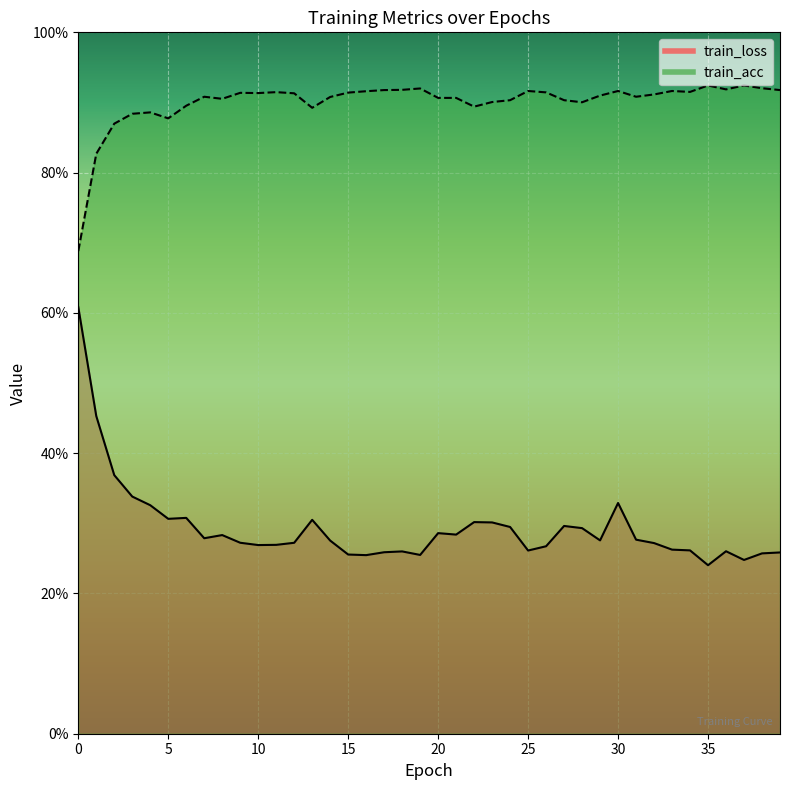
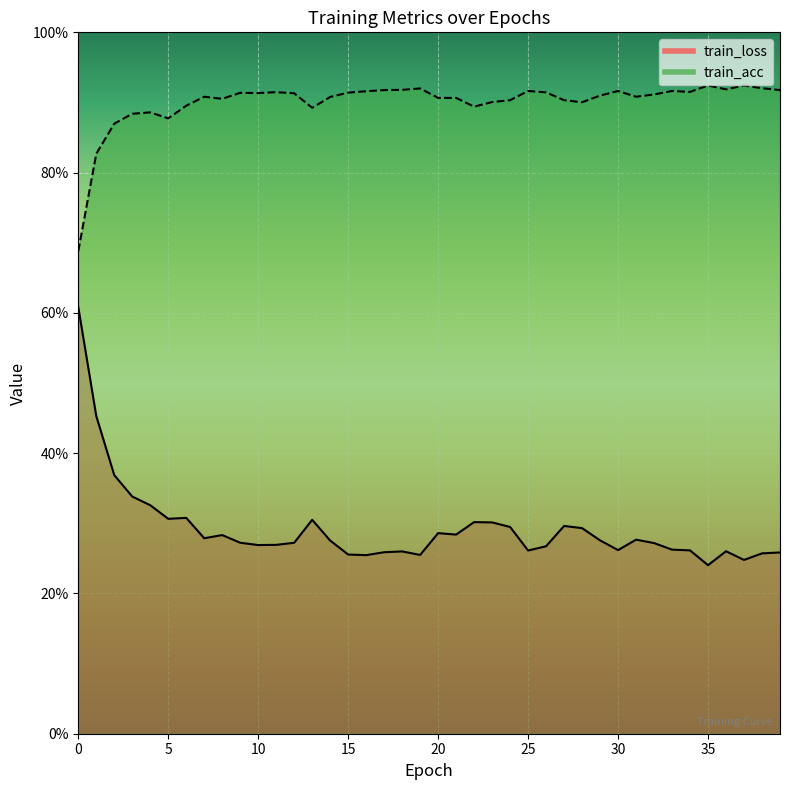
train_loss, 30: 33% -> 26%
